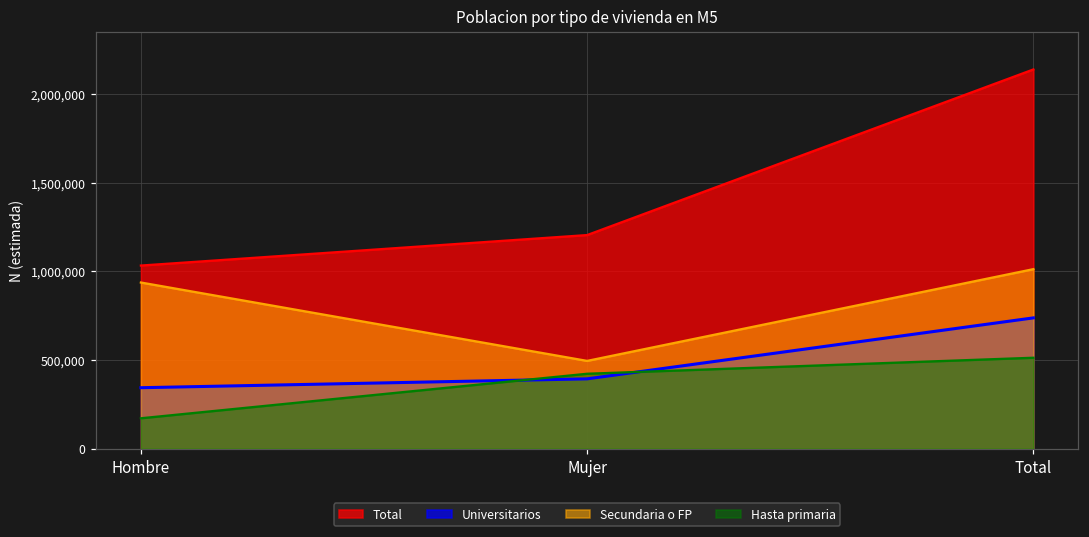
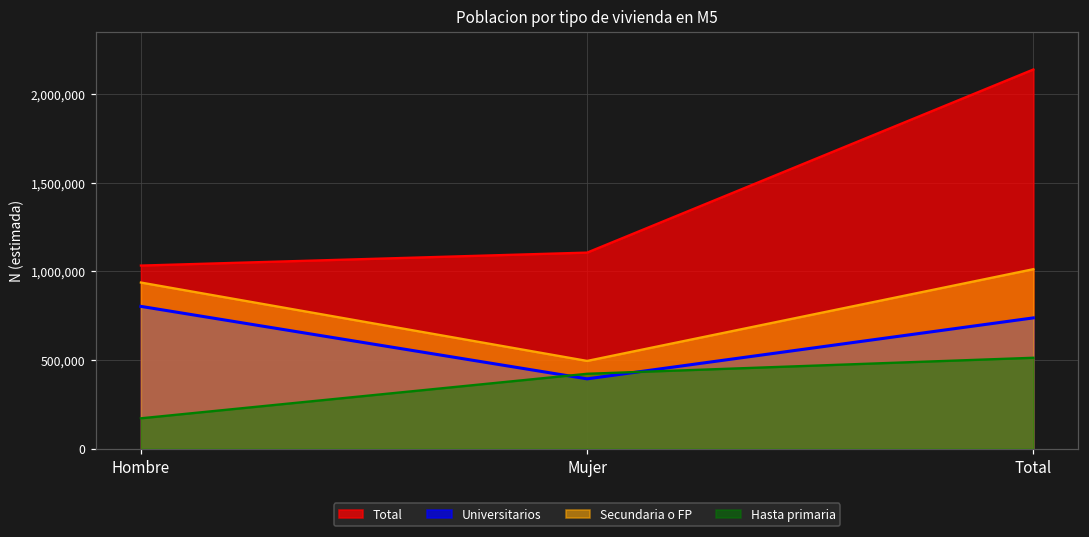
Universitarios, Hombre: 340,000 -> 800,000
Total, Mujer: 1,200,000 -> 1,110,000
